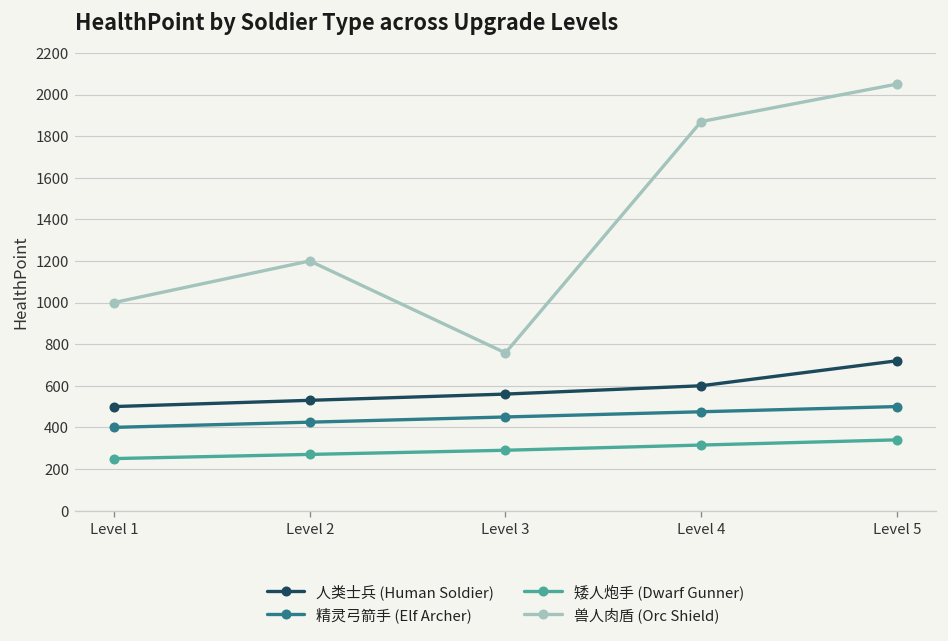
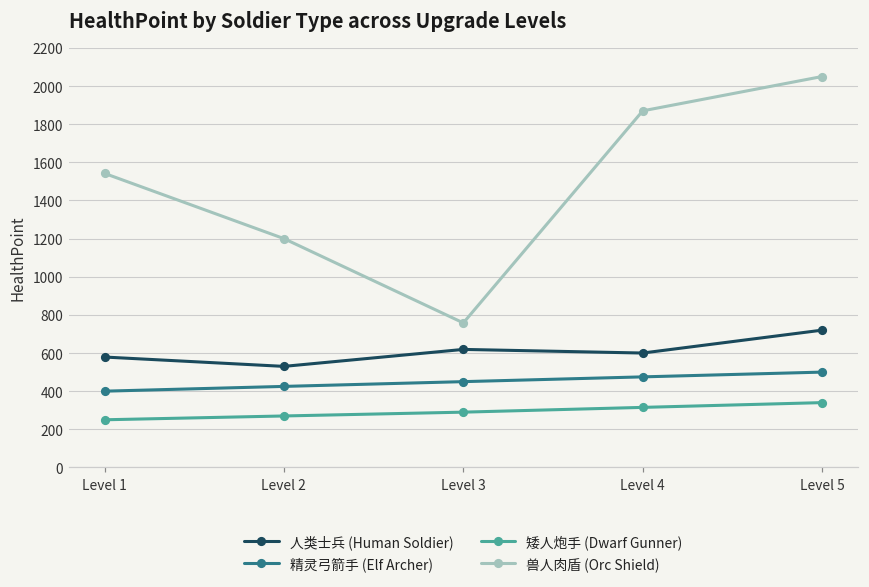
人类士兵 (Human Soldier), Level 1: 500 -> 580
兽人肉盾 (Orc Shield), Level 1: 1000 -> 1540
人类士兵 (Human Soldier), Level 3: 560 -> 620
